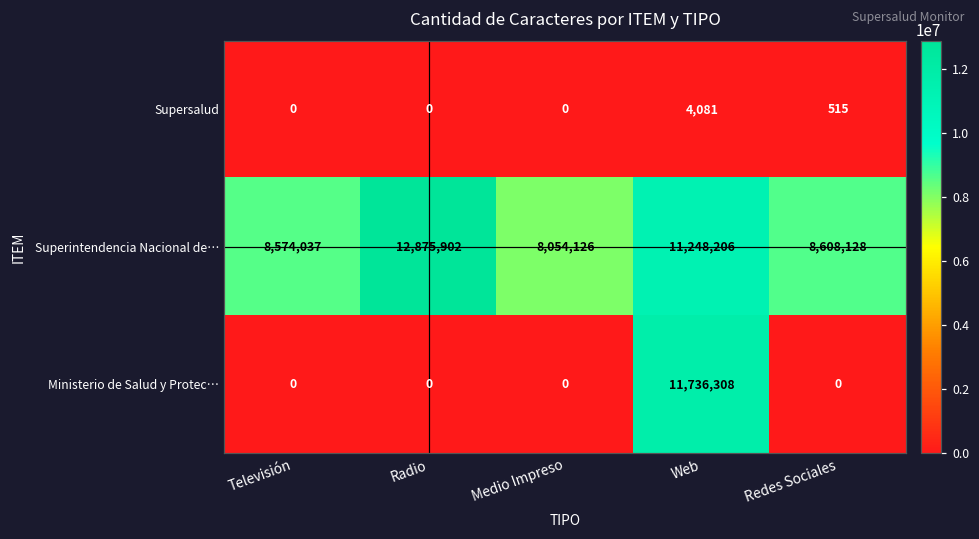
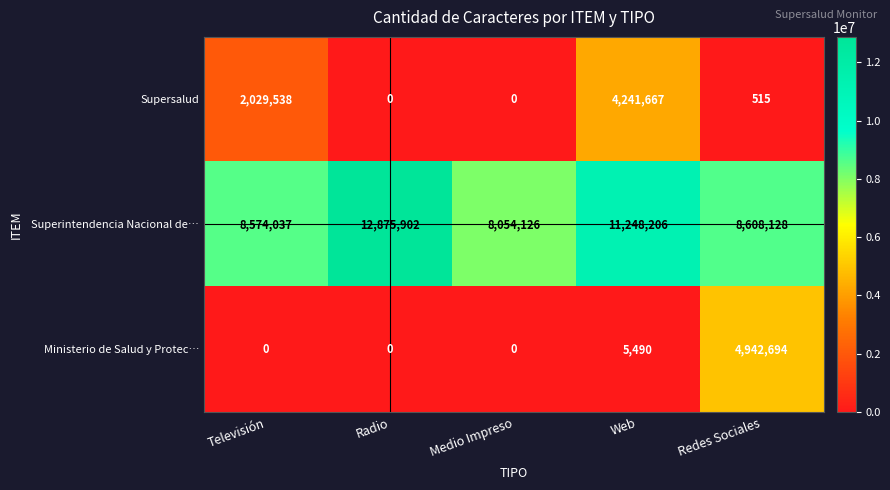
Supersalud, Televisión: 0 -> 2,029,538
Supersalud, Web: 4,081 -> 4,241,667
Ministerio de Salud y Protec…, Web: 11,736,308 -> 5,490
Ministerio de Salud y Protec…, Redes Sociales: 0 -> 4,942,694
